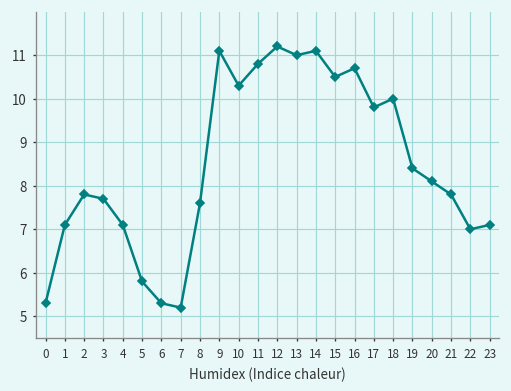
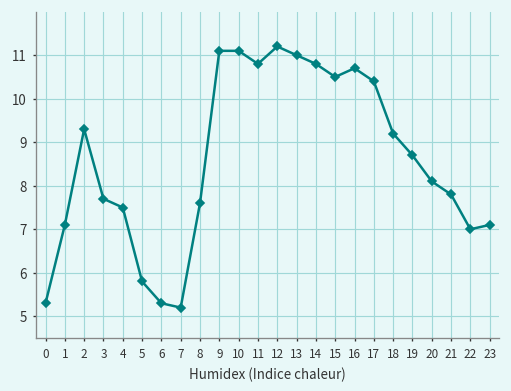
2: 7.8 -> 9.3
4: 7.1 -> 7.5
10: 10.3 -> 11.1
14: 11.1 -> 10.8
17: 9.8 -> 10.4
18: 10.0 -> 9.2
19: 8.4 -> 8.7
